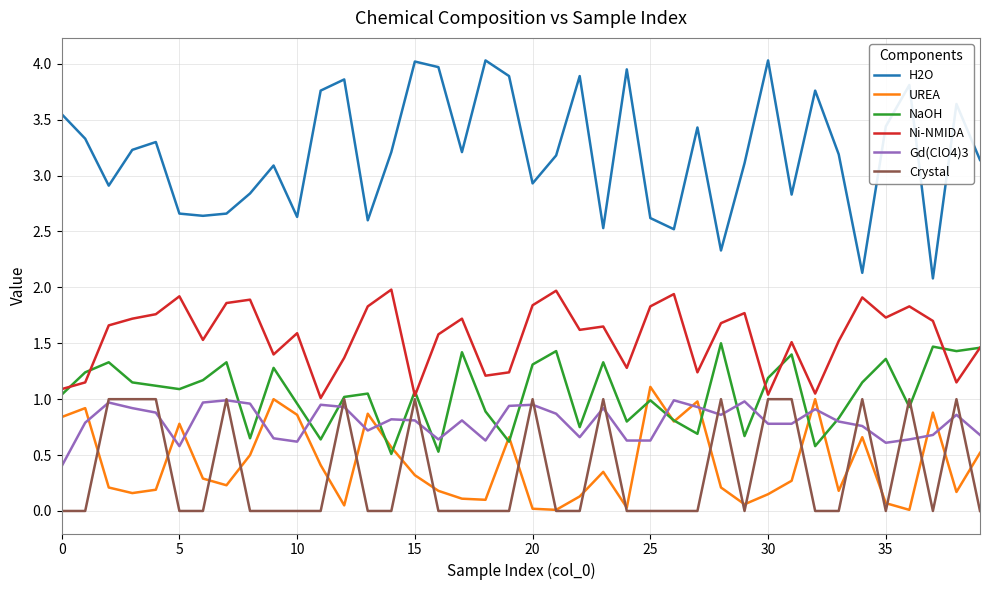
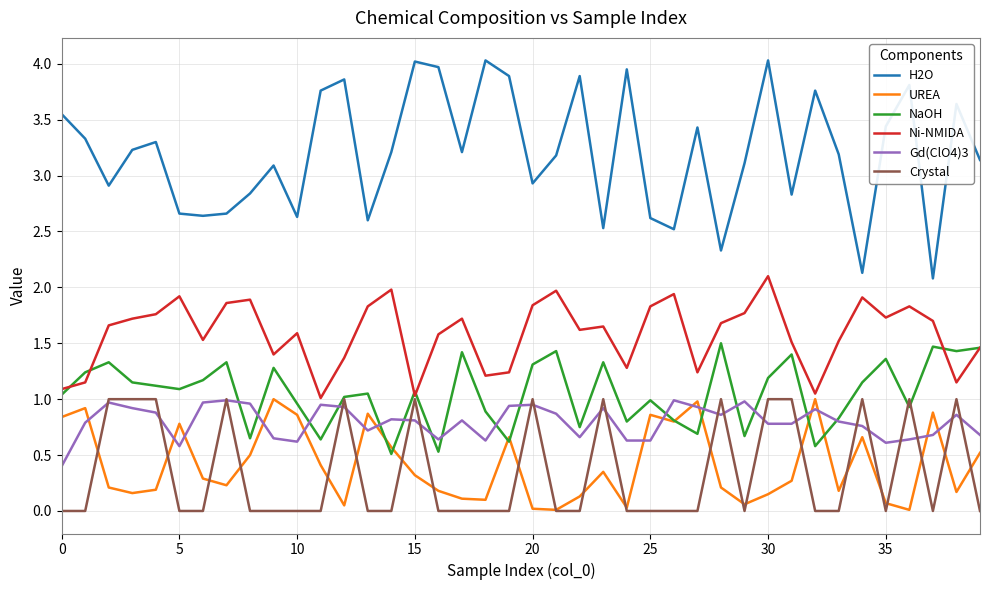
UREA, 25: 1.11 -> 0.86
Ni-NMIDA, 30: 1.04 -> 2.10
